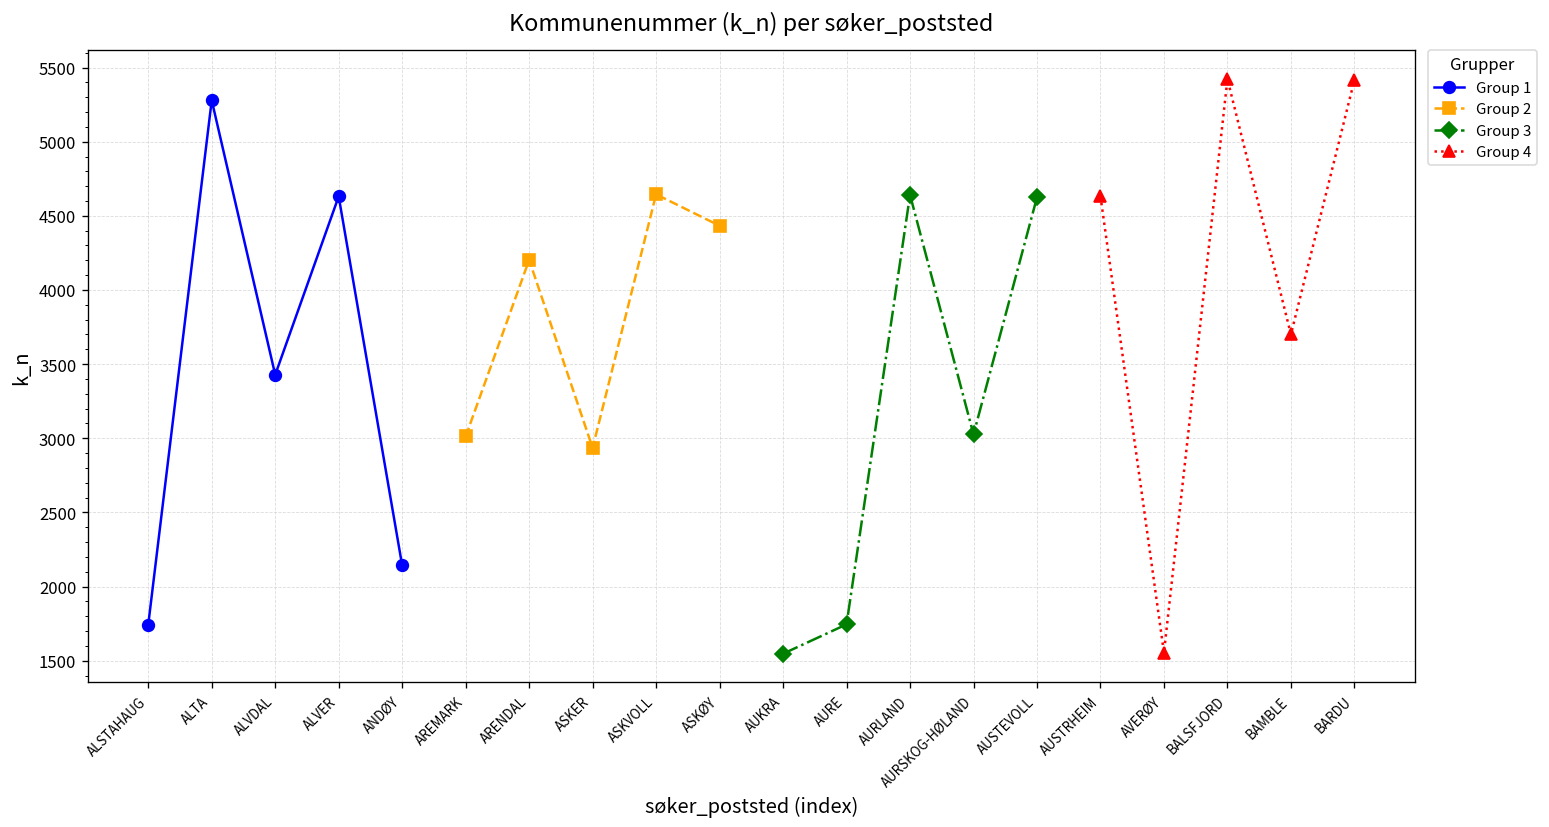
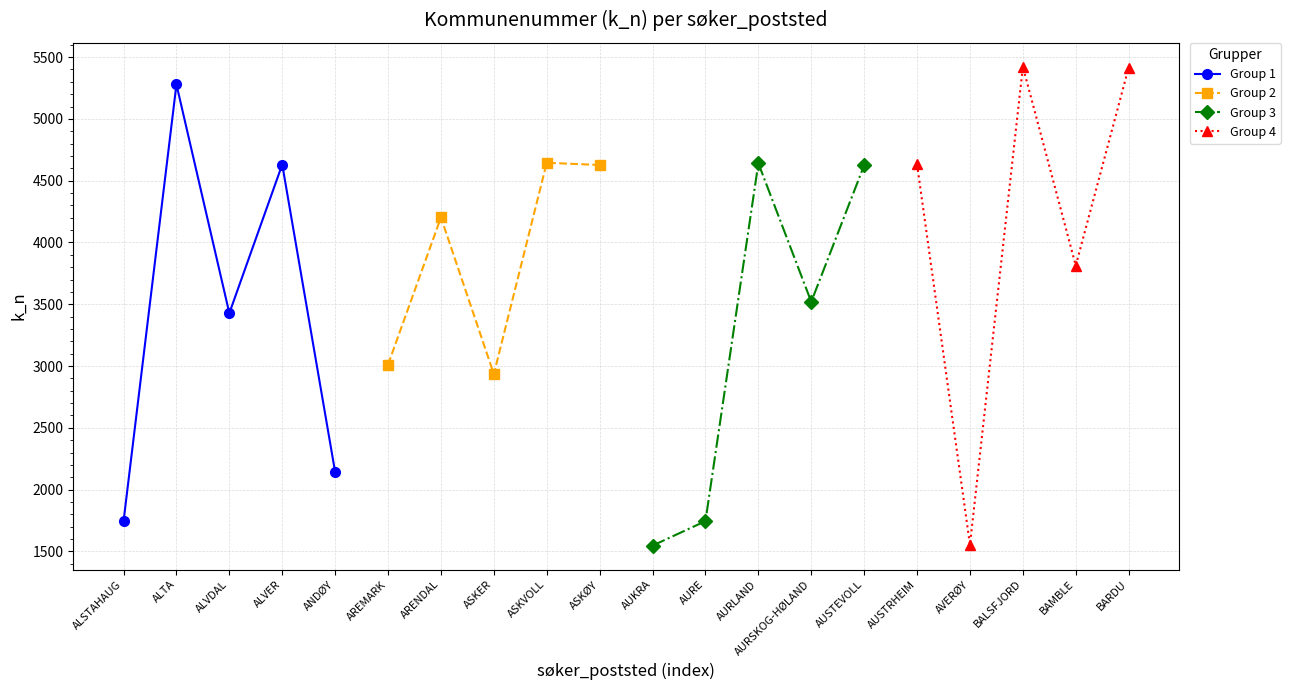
Group 2, ASKØY: 4430 -> 4630
Group 3, AURSKOG-HØLAND: 3030 -> 3520
Group 4, BAMBLE: 3700 -> 3810
